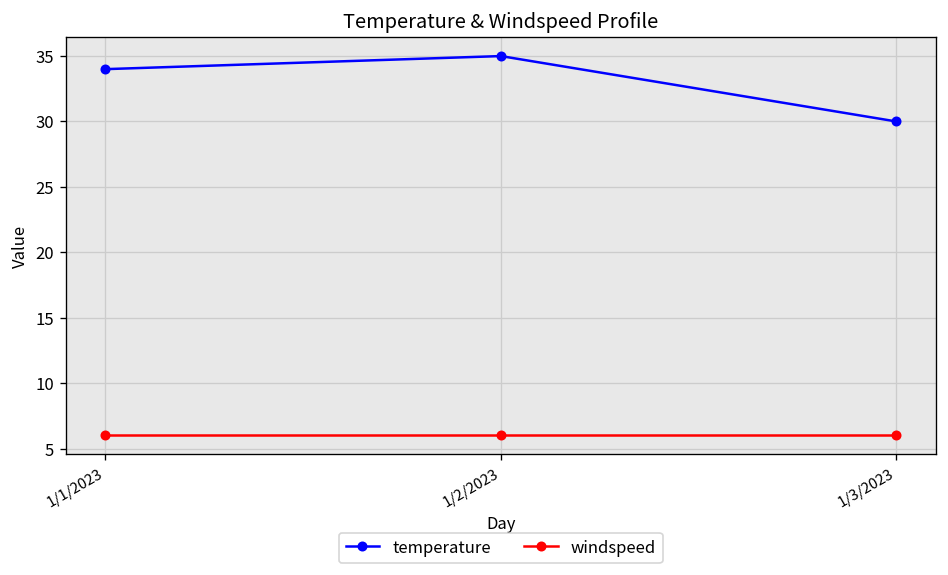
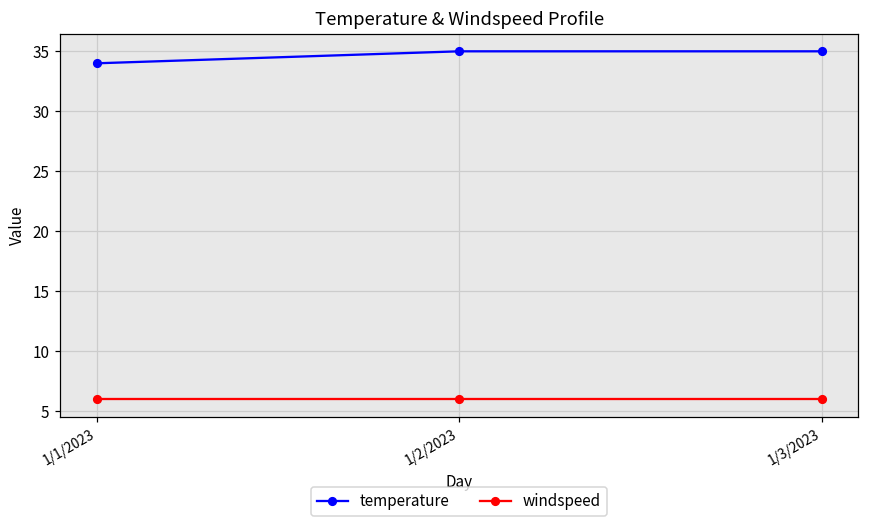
temperature, 1/3/2023: 30 -> 35
